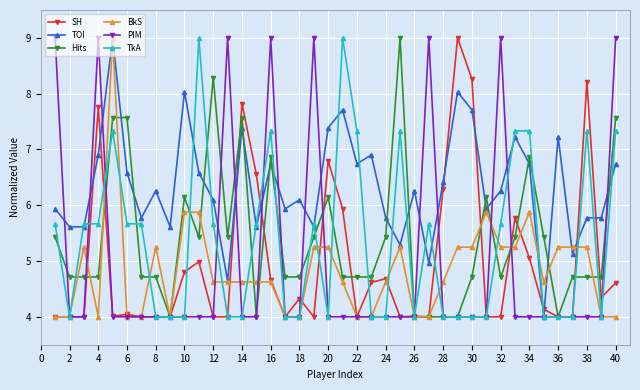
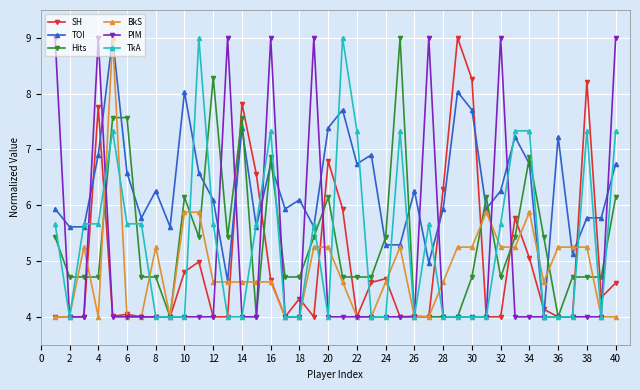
TOI, 24: 5.8 -> 5.3
TOI, 28: 6.4 -> 5.9
Hits, 40: 7.6 -> 6.1
